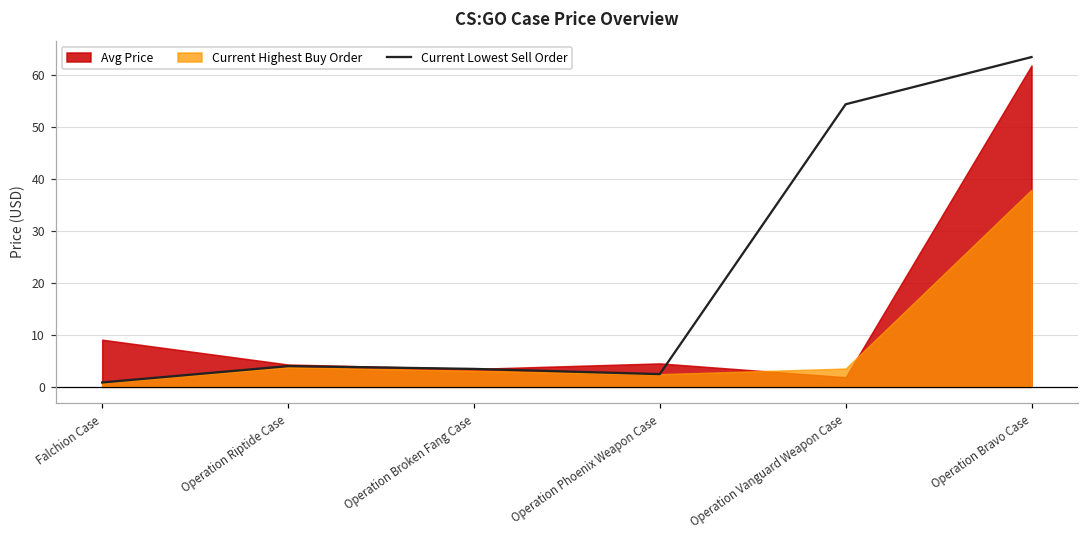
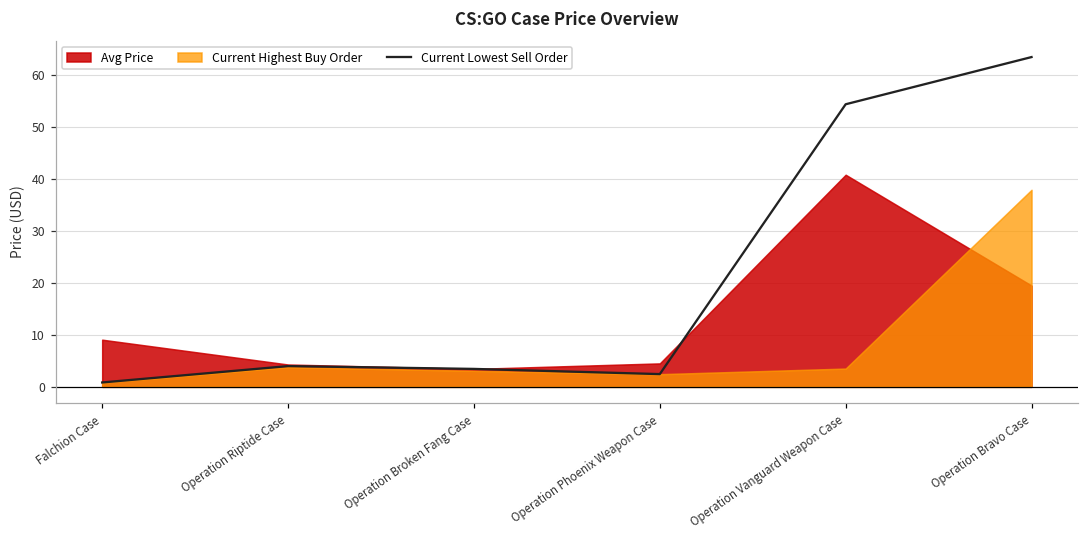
Avg Price, Operation Vanguard Weapon Case: 2 -> 41
Avg Price, Operation Bravo Case: 62 -> 19
